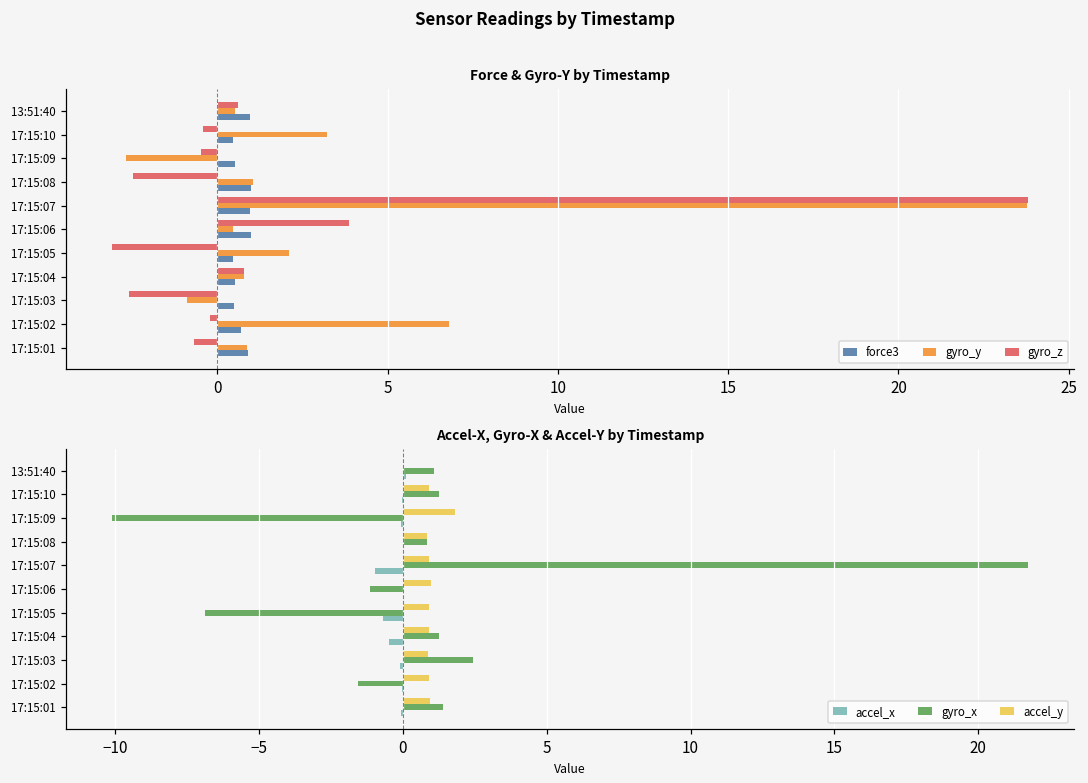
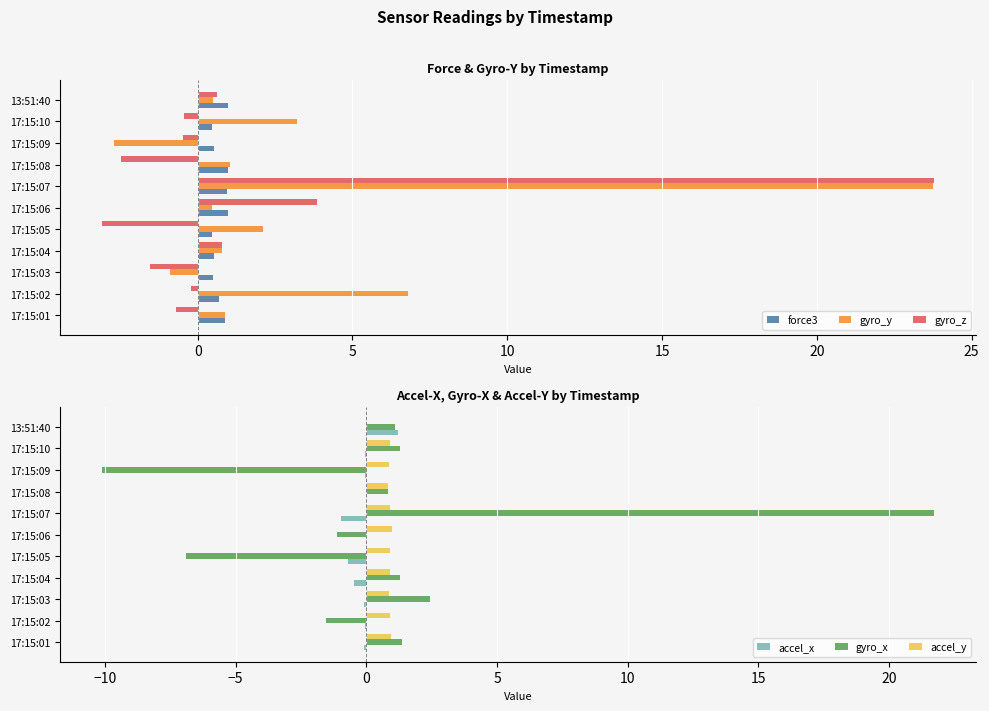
Force & Gyro-Y by Timestamp, gyro_z, 17:15:03: -2.6 -> -1.6
Accel-X, Gyro-X & Accel-Y by Timestamp, accel_x, 13:51:40: 0.1 -> 1.2
Accel-X, Gyro-X & Accel-Y by Timestamp, accel_y, 17:15:09: 1.8 -> 0.9
